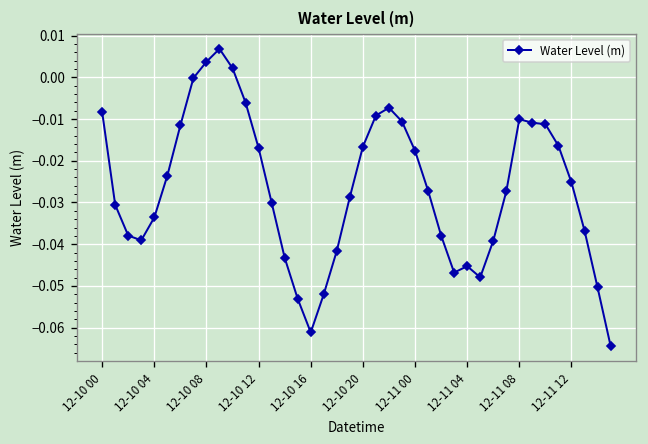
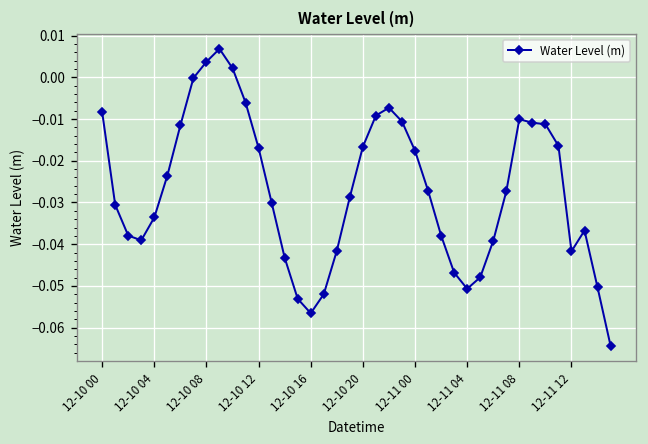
12-10 16: -0.061 -> -0.057
12-11 04: -0.045 -> -0.051
12-11 12: -0.025 -> -0.042
